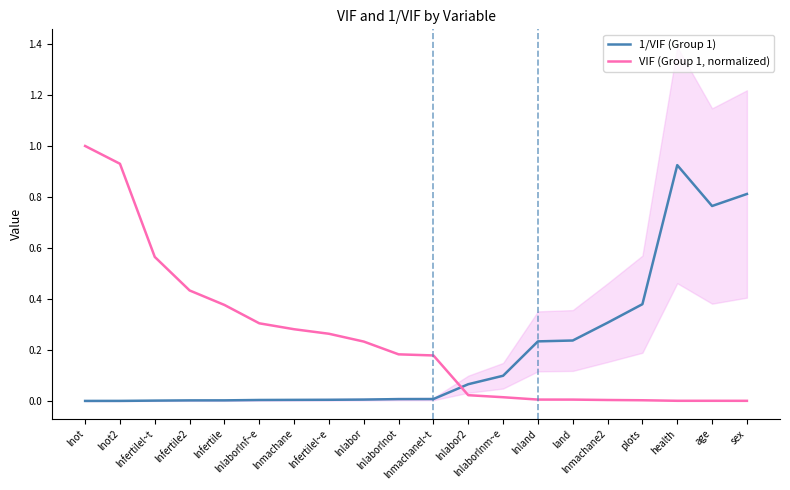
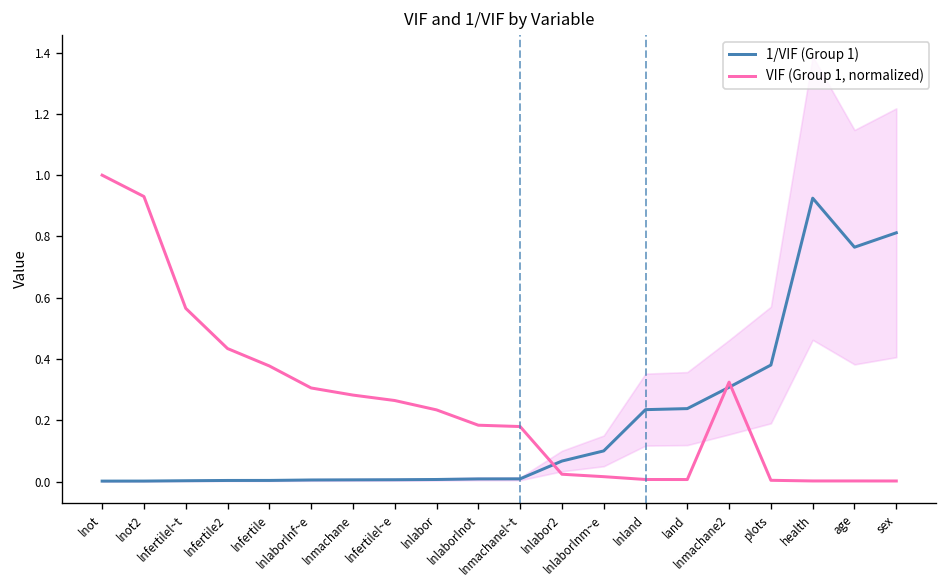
VIF (Group 1, normalized), lnmachane2: 0.01 -> 0.32
